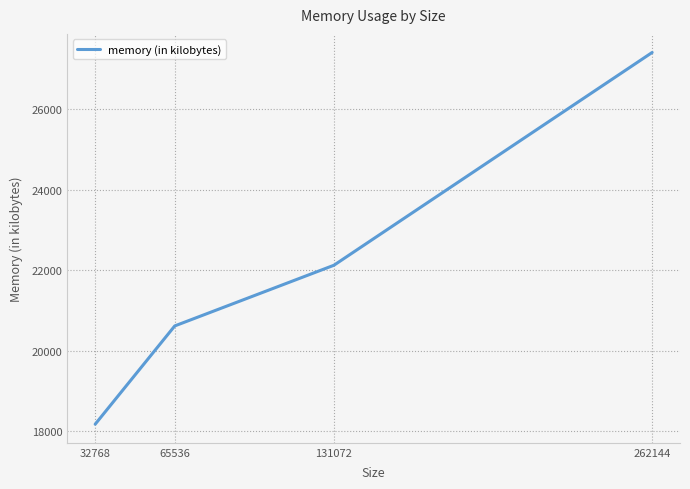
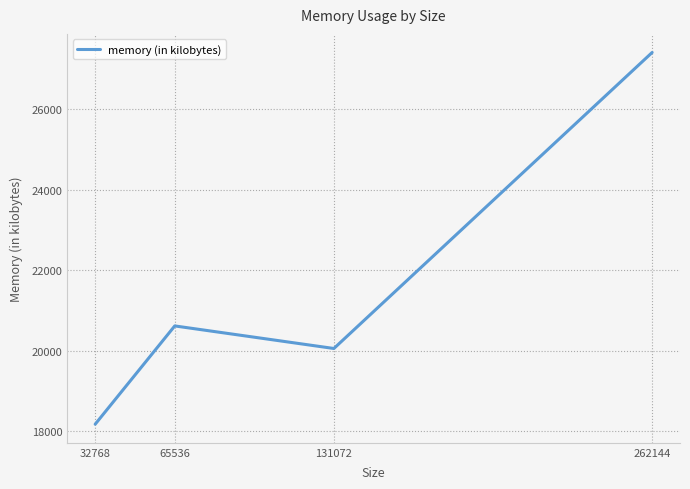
131072: 22100 -> 20100
